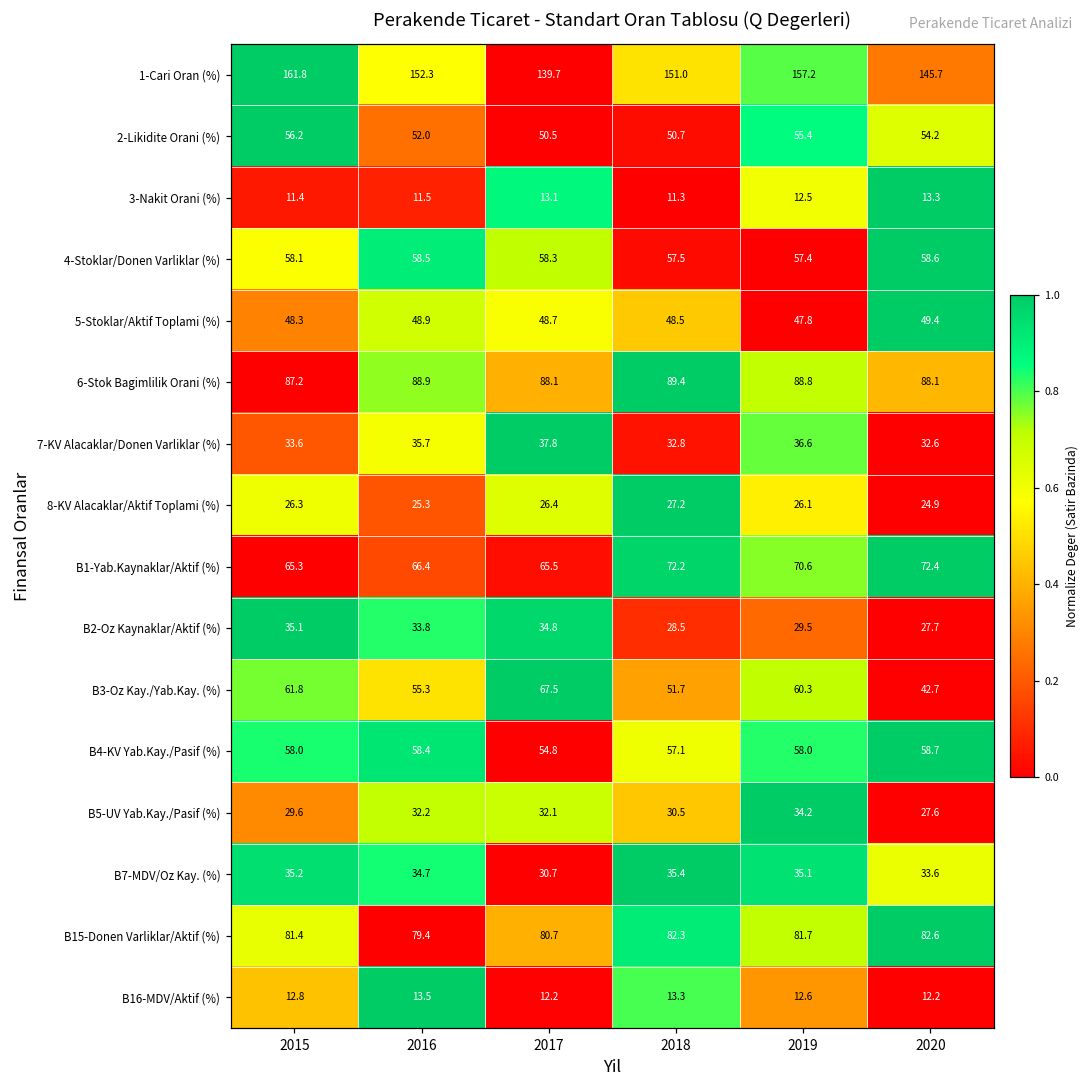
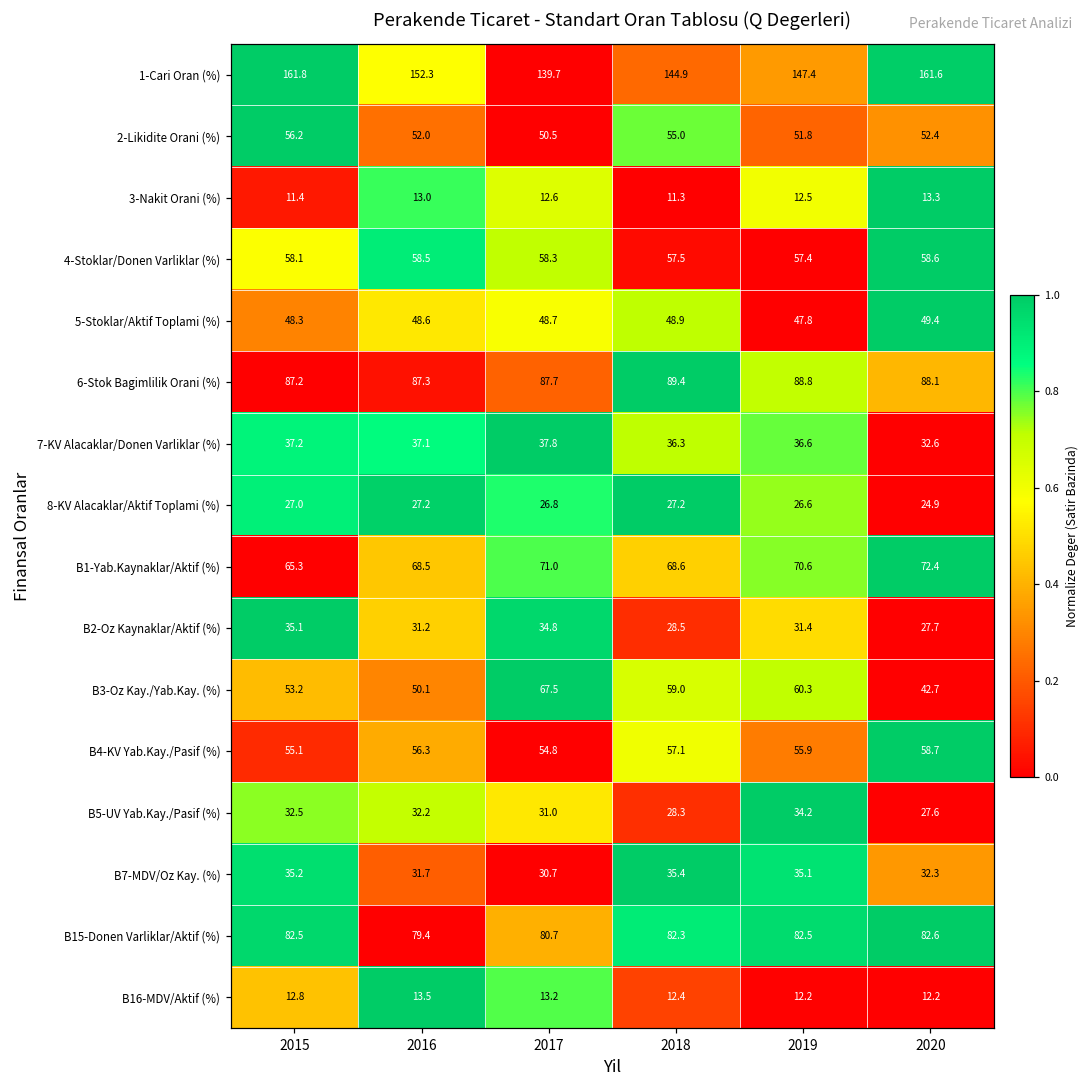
1-Cari Oran (%), 2018: 151.0 -> 144.9
1-Cari Oran (%), 2019: 157.2 -> 147.4
1-Cari Oran (%), 2020: 145.7 -> 161.6
2-Likidite Orani (%), 2018: 50.7 -> 55.0
2-Likidite Orani (%), 2019: 55.4 -> 51.8
2-Likidite Orani (%), 2020: 54.2 -> 52.4
3-Nakit Orani (%), 2016: 11.5 -> 13.0
3-Nakit Orani (%), 2017: 13.1 -> 12.6
5-Stoklar/Aktif Toplami (%), 2016: 48.9 -> 48.6
5-Stoklar/Aktif Toplami (%), 2018: 48.5 -> 48.9
6-Stok Bagimlilik Orani (%), 2016: 88.9 -> 87.3
6-Stok Bagimlilik Orani (%), 2017: 88.1 -> 87.7
7-KV Alacaklar/Donen Varliklar (%), 2015: 33.6 -> 37.2
7-KV Alacaklar/Donen Varliklar (%), 2016: 35.7 -> 37.1
7-KV Alacaklar/Donen Varliklar (%), 2018: 32.8 -> 36.3
8-KV Alacaklar/Aktif Toplami (%), 2015: 26.3 -> 27.0
8-KV Alacaklar/Aktif Toplami (%), 2016: 25.3 -> 27.2
8-KV Alacaklar/Aktif Toplami (%), 2017: 26.4 -> 26.8
8-KV Alacaklar/Aktif Toplami (%), 2019: 26.1 -> 26.6
B1-Yab.Kaynaklar/Aktif (%), 2016: 66.4 -> 68.5
B1-Yab.Kaynaklar/Aktif (%), 2017: 65.5 -> 71.0
B1-Yab.Kaynaklar/Aktif (%), 2018: 72.2 -> 68.6
B2-Oz Kaynaklar/Aktif (%), 2016: 33.8 -> 31.2
B2-Oz Kaynaklar/Aktif (%), 2019: 29.5 -> 31.4
B3-Oz Kay./Yab.Kay. (%), 2015: 61.8 -> 53.2
B3-Oz Kay./Yab.Kay. (%), 2016: 55.3 -> 50.1
B3-Oz Kay./Yab.Kay. (%), 2018: 51.7 -> 59.0
B4-KV Yab.Kay./Pasif (%), 2015: 58.0 -> 55.1
B4-KV Yab.Kay./Pasif (%), 2016: 58.4 -> 56.3
B4-KV Yab.Kay./Pasif (%), 2019: 58.0 -> 55.9
B5-UV Yab.Kay./Pasif (%), 2015: 29.6 -> 32.5
B5-UV Yab.Kay./Pasif (%), 2017: 32.1 -> 31.0
B5-UV Yab.Kay./Pasif (%), 2018: 30.5 -> 28.3
B7-MDV/Oz Kay. (%), 2016: 34.7 -> 31.7
B7-MDV/Oz Kay. (%), 2020: 33.6 -> 32.3
B15-Donen Varliklar/Aktif (%), 2015: 81.4 -> 82.5
B15-Donen Varliklar/Aktif (%), 2019: 81.7 -> 82.5
B16-MDV/Aktif (%), 2017: 12.2 -> 13.2
B16-MDV/Aktif (%), 2018: 13.3 -> 12.4
B16-MDV/Aktif (%), 2019: 12.6 -> 12.2
